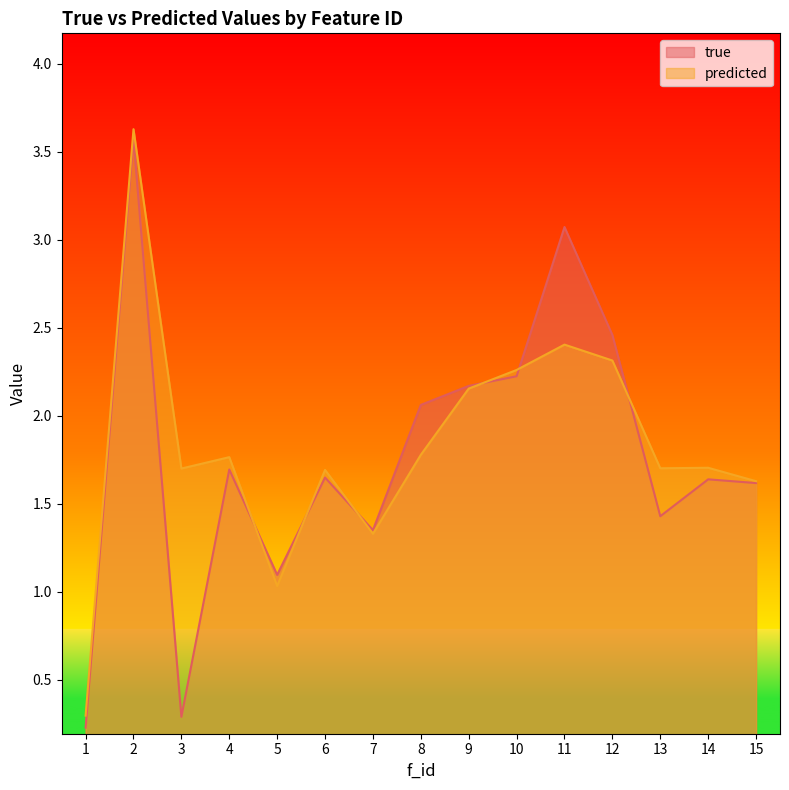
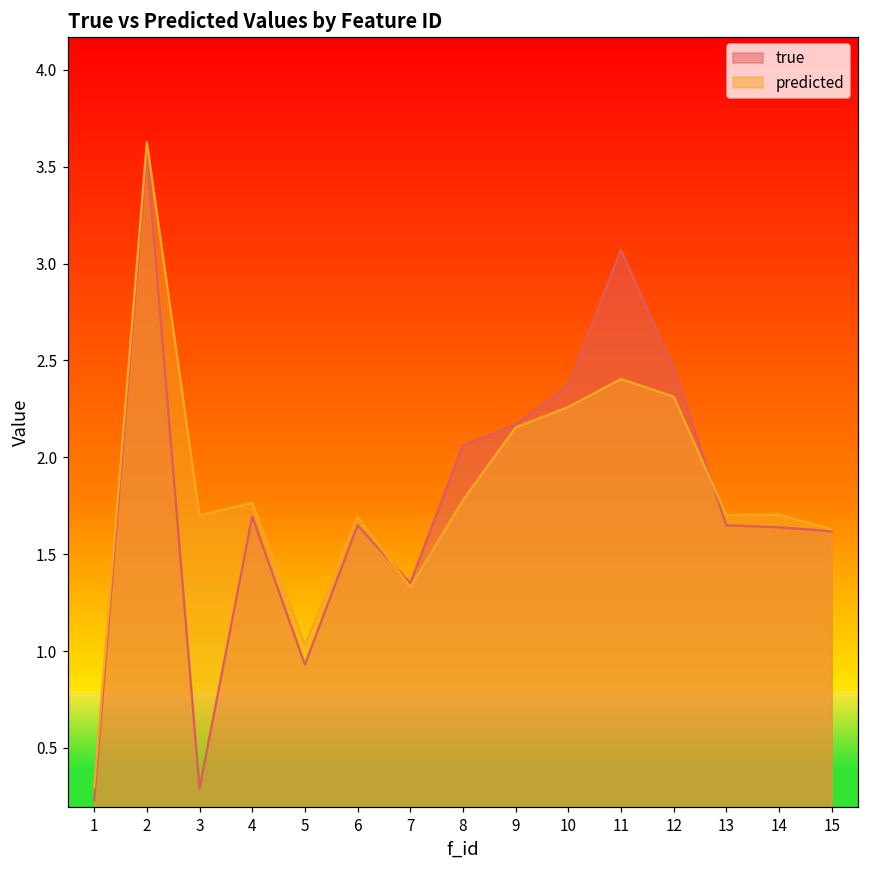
true, 5: 1.10 -> 0.93
true, 10: 2.22 -> 2.37
true, 13: 1.43 -> 1.65
